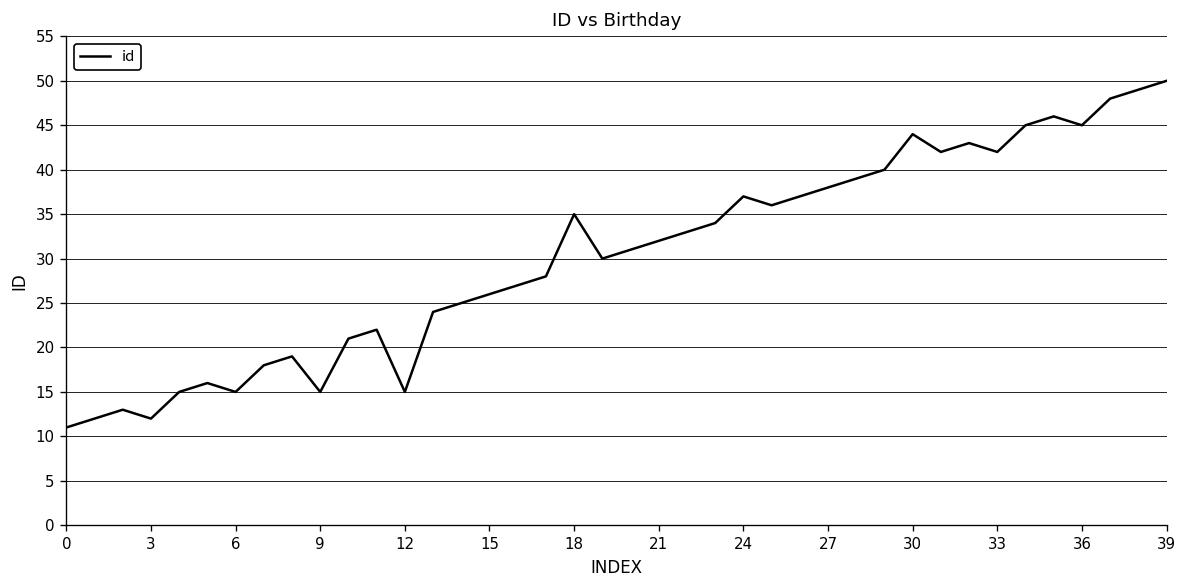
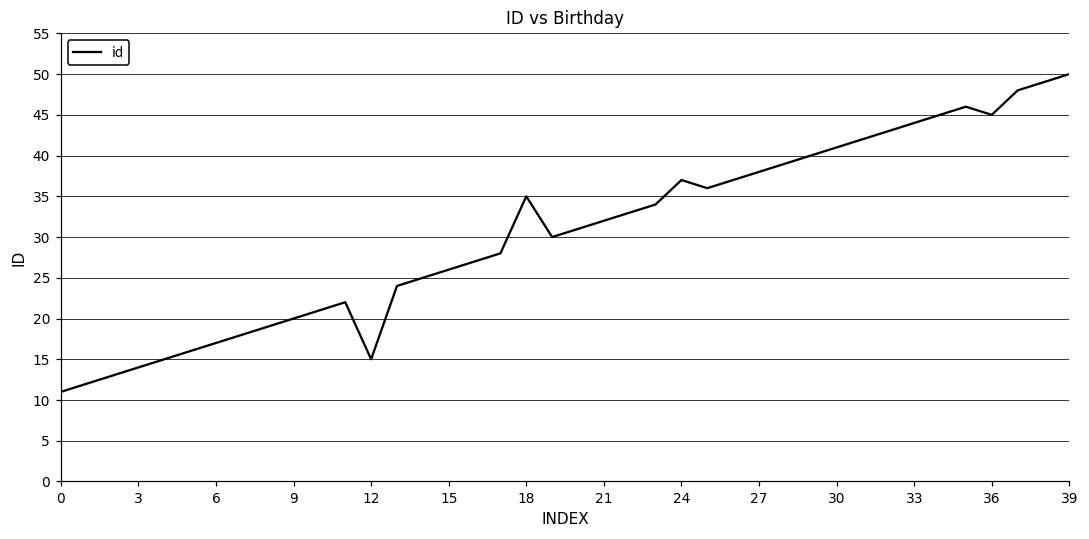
3: 12 -> 14
6: 15 -> 17
9: 15 -> 20
30: 44 -> 41
33: 42 -> 44
